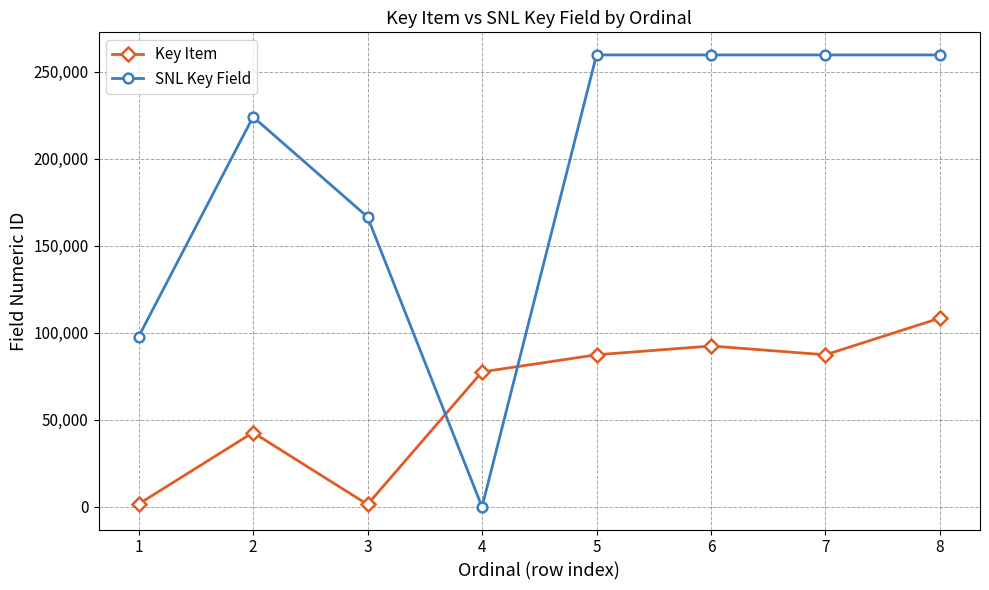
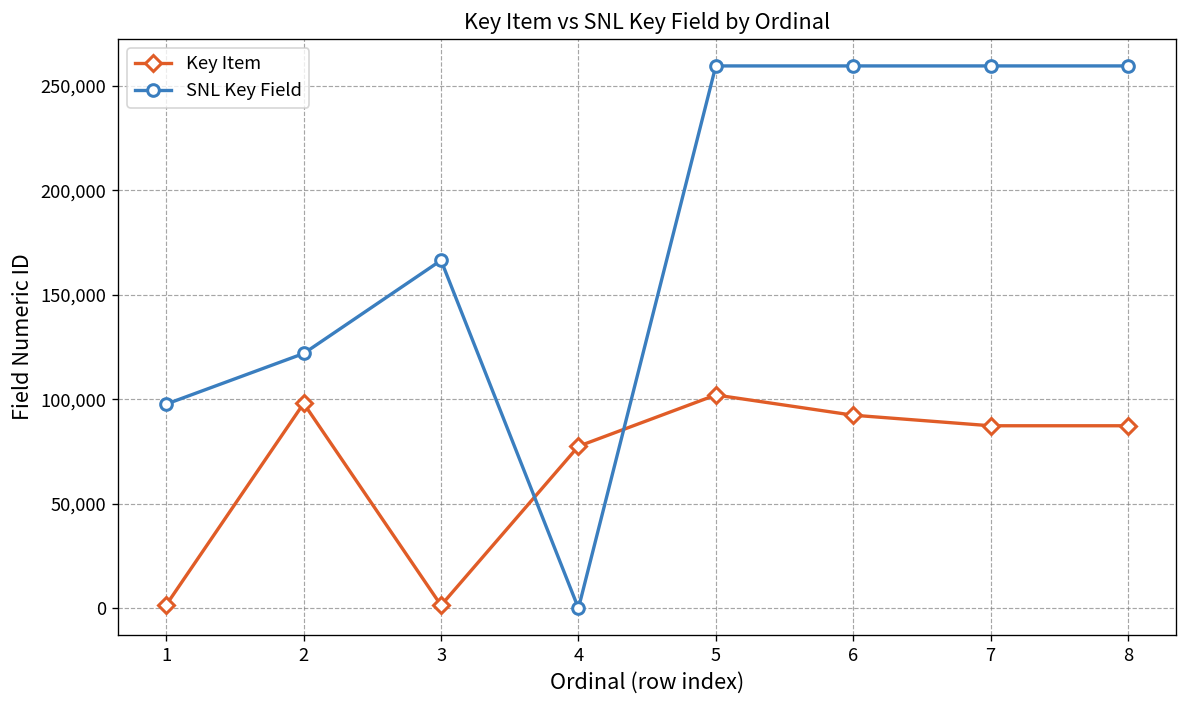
Key Item, 2: 43,000 -> 98,000
SNL Key Field, 2: 224,000 -> 122,000
Key Item, 5: 87,000 -> 102,000
Key Item, 8: 108,000 -> 87,000
